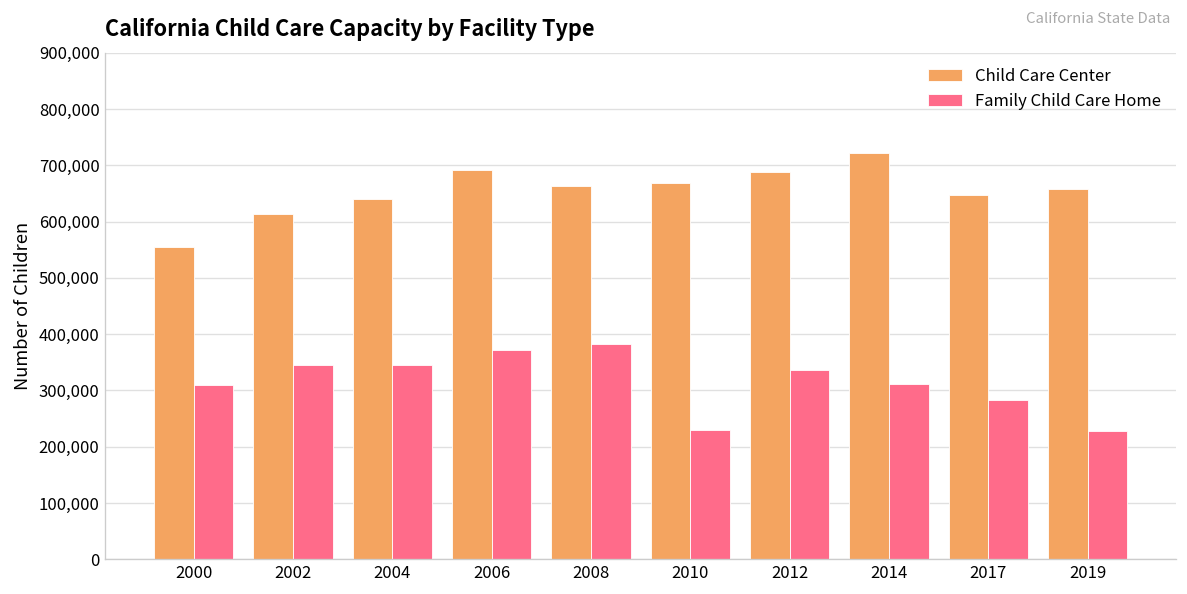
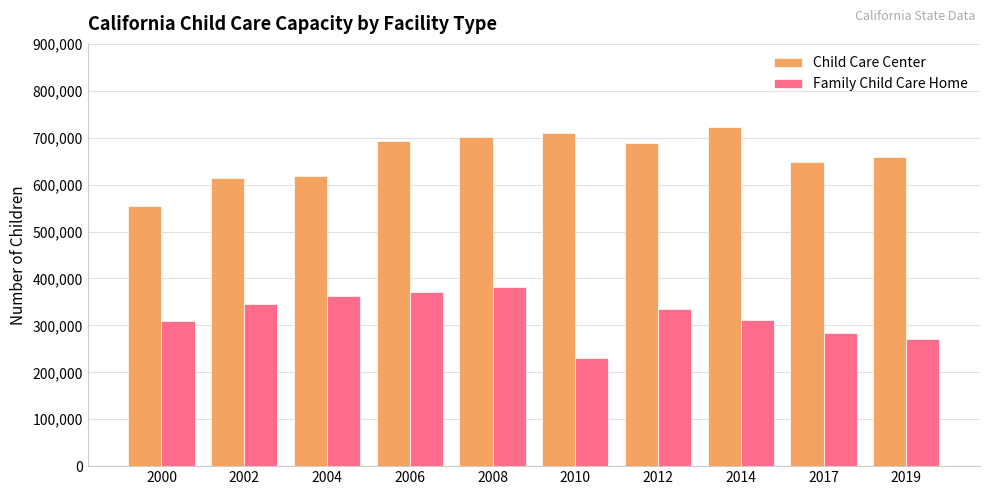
Child Care Center, 2004: 640,000 -> 620,000
Family Child Care Home, 2004: 350,000 -> 360,000
Child Care Center, 2008: 660,000 -> 700,000
Child Care Center, 2010: 670,000 -> 710,000
Family Child Care Home, 2019: 230,000 -> 270,000
